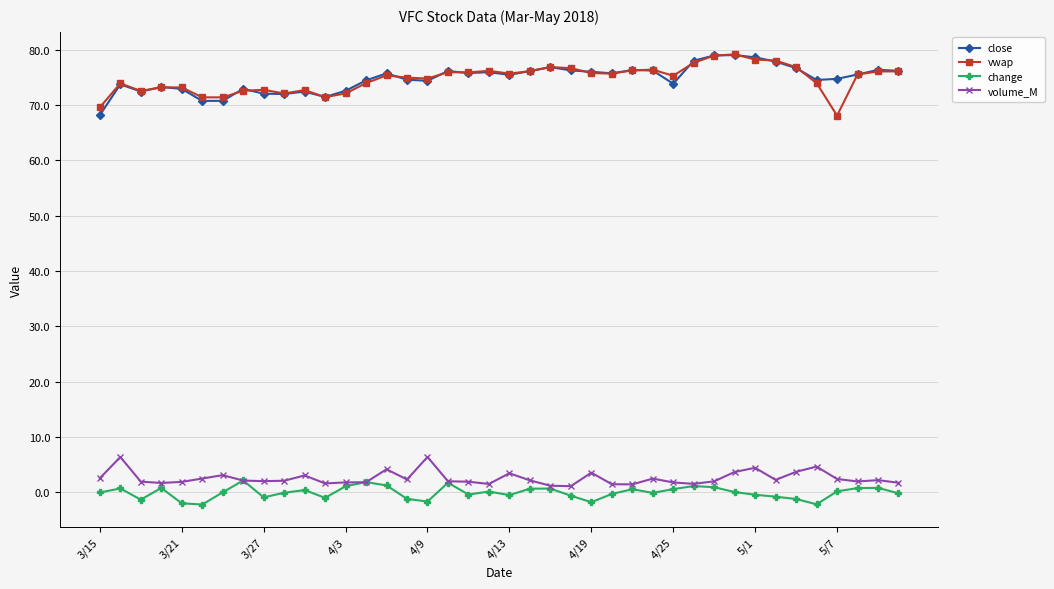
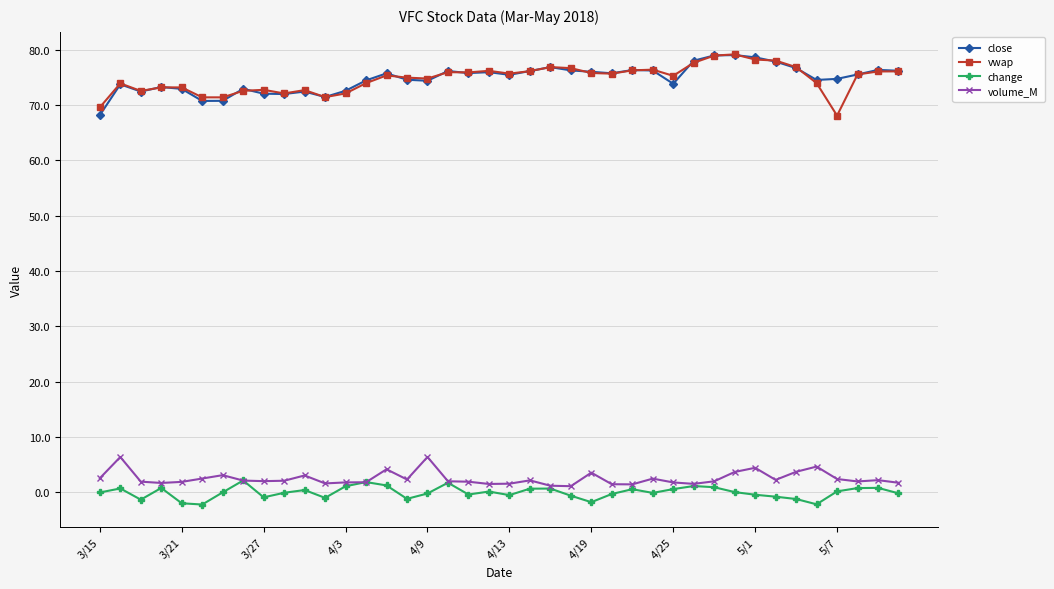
change, 4/9: -2 -> 0
volume_M, 4/13: 3 -> 2
